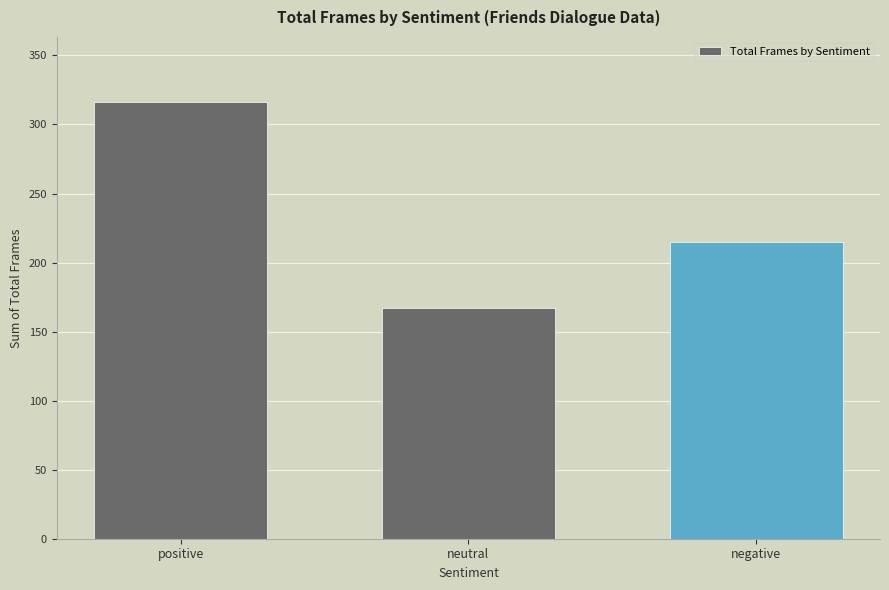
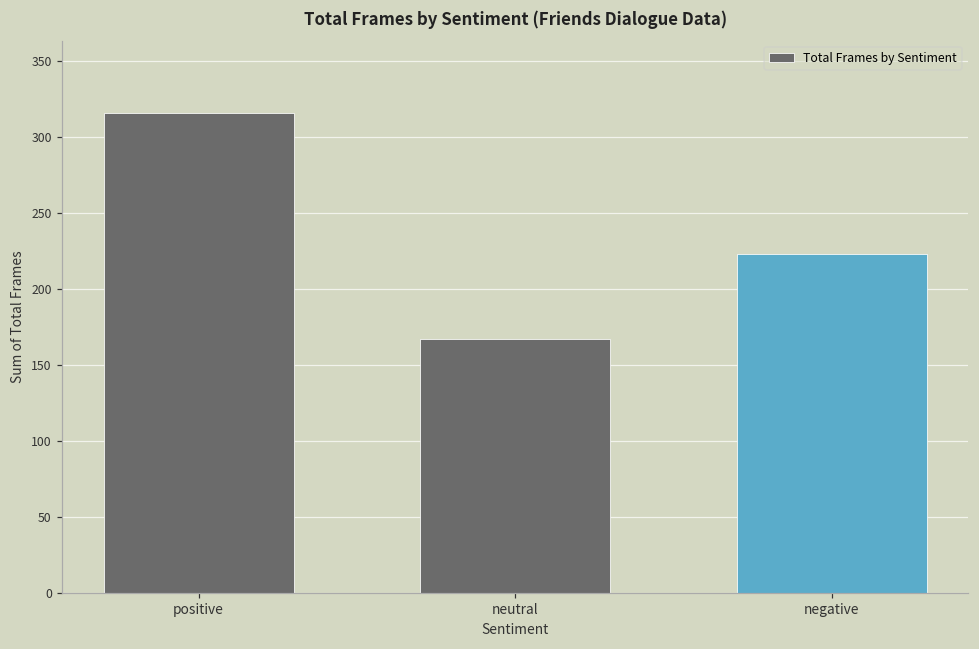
negative: 215 -> 223
